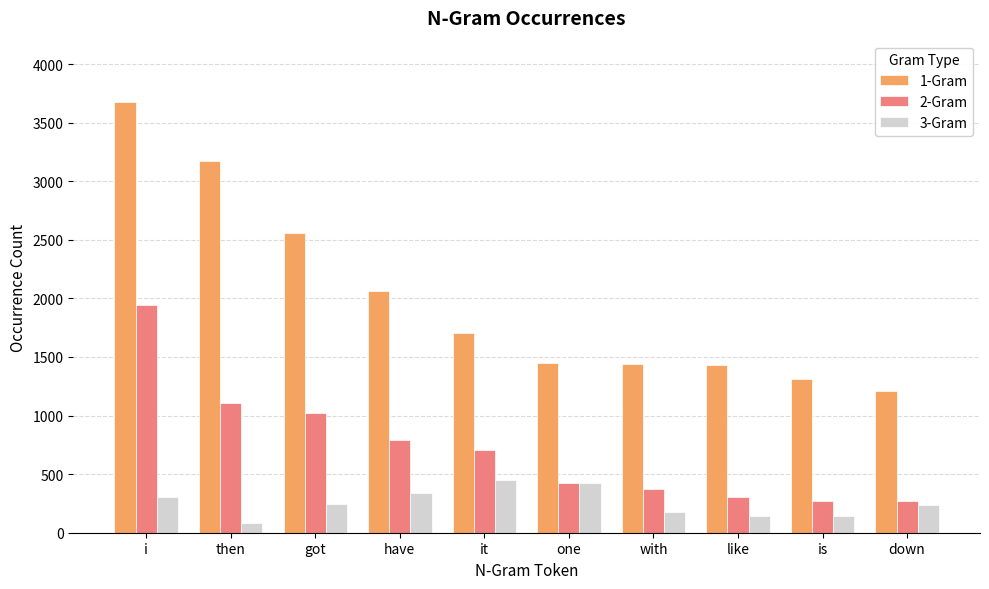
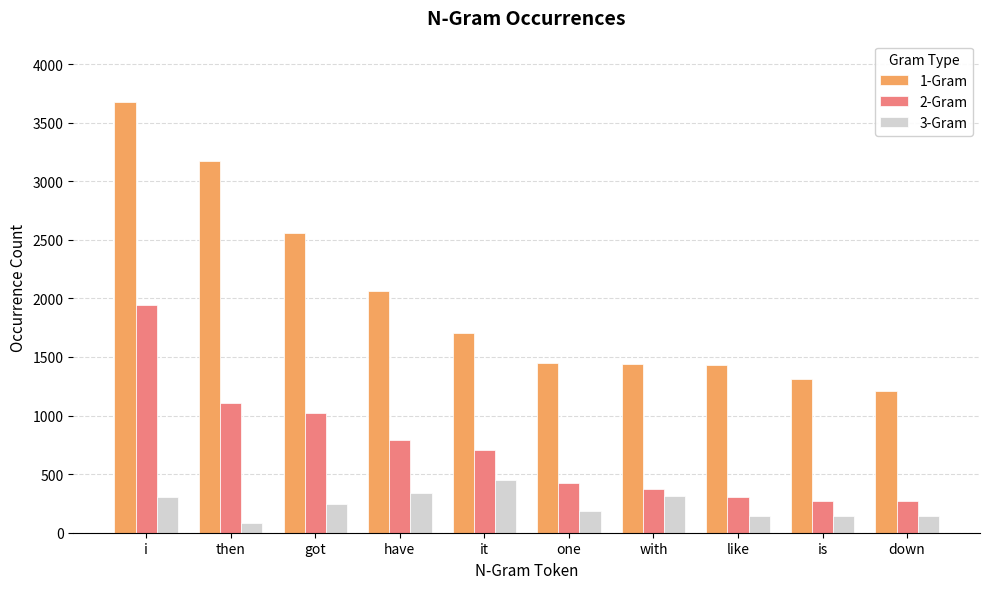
3-Gram, one: 420 -> 190
3-Gram, with: 180 -> 320
3-Gram, down: 240 -> 140
